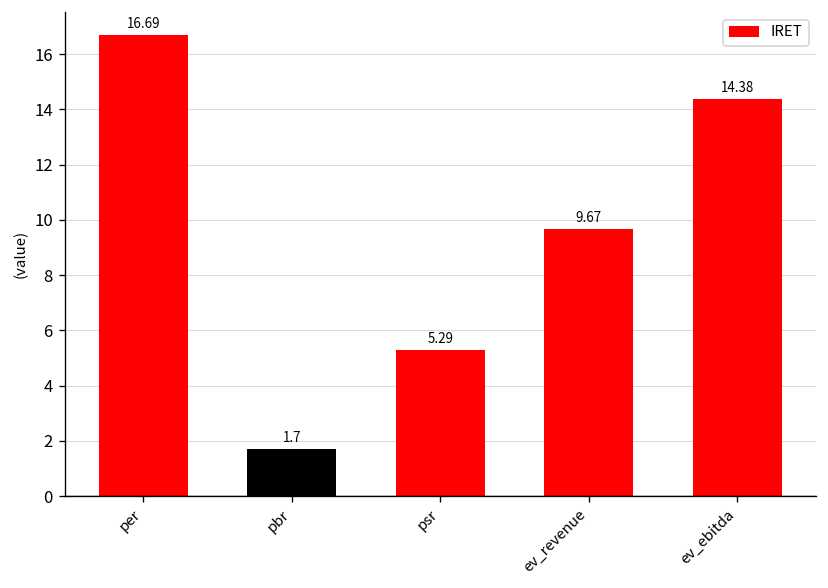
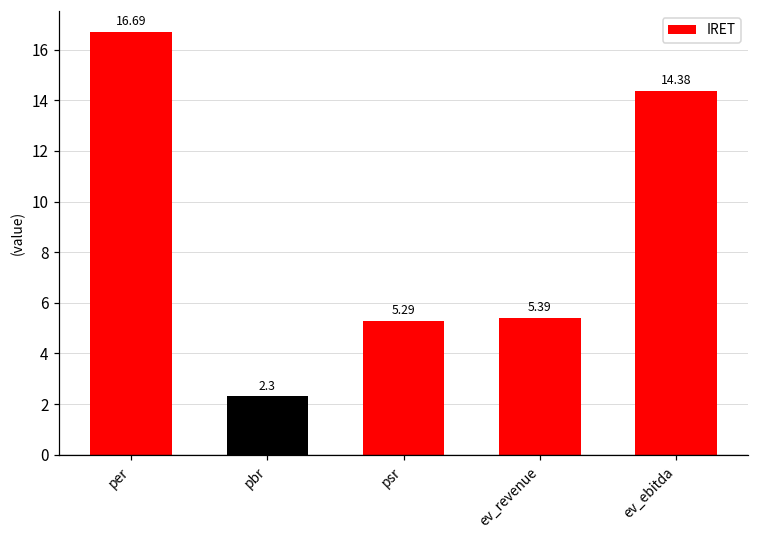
pbr: 1.7 -> 2.3
ev_revenue: 9.67 -> 5.39
